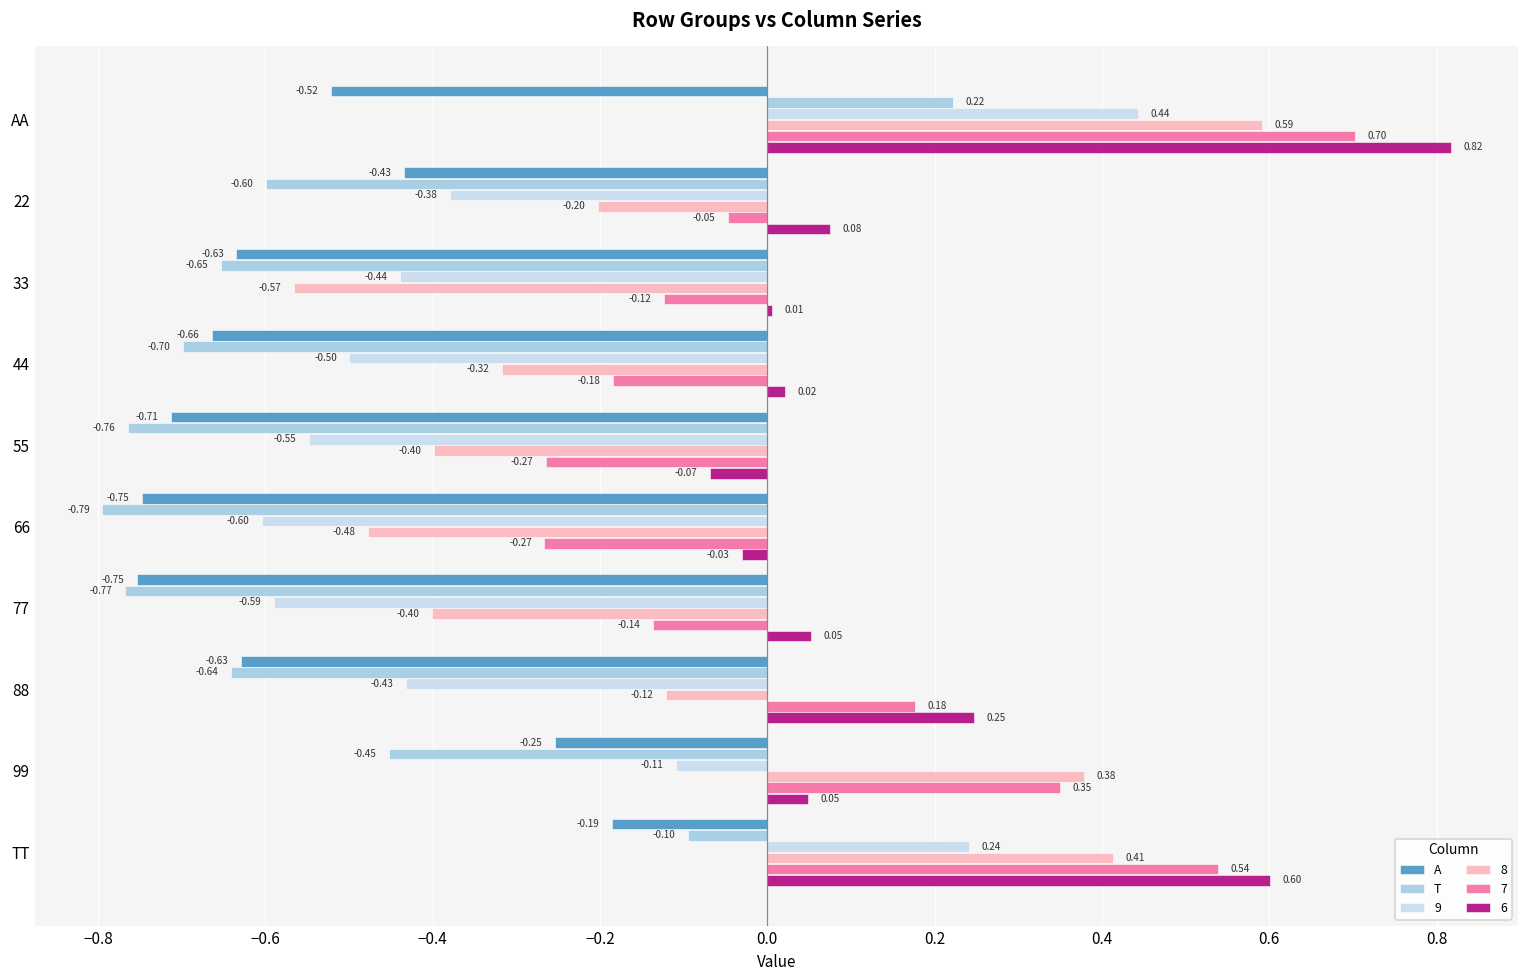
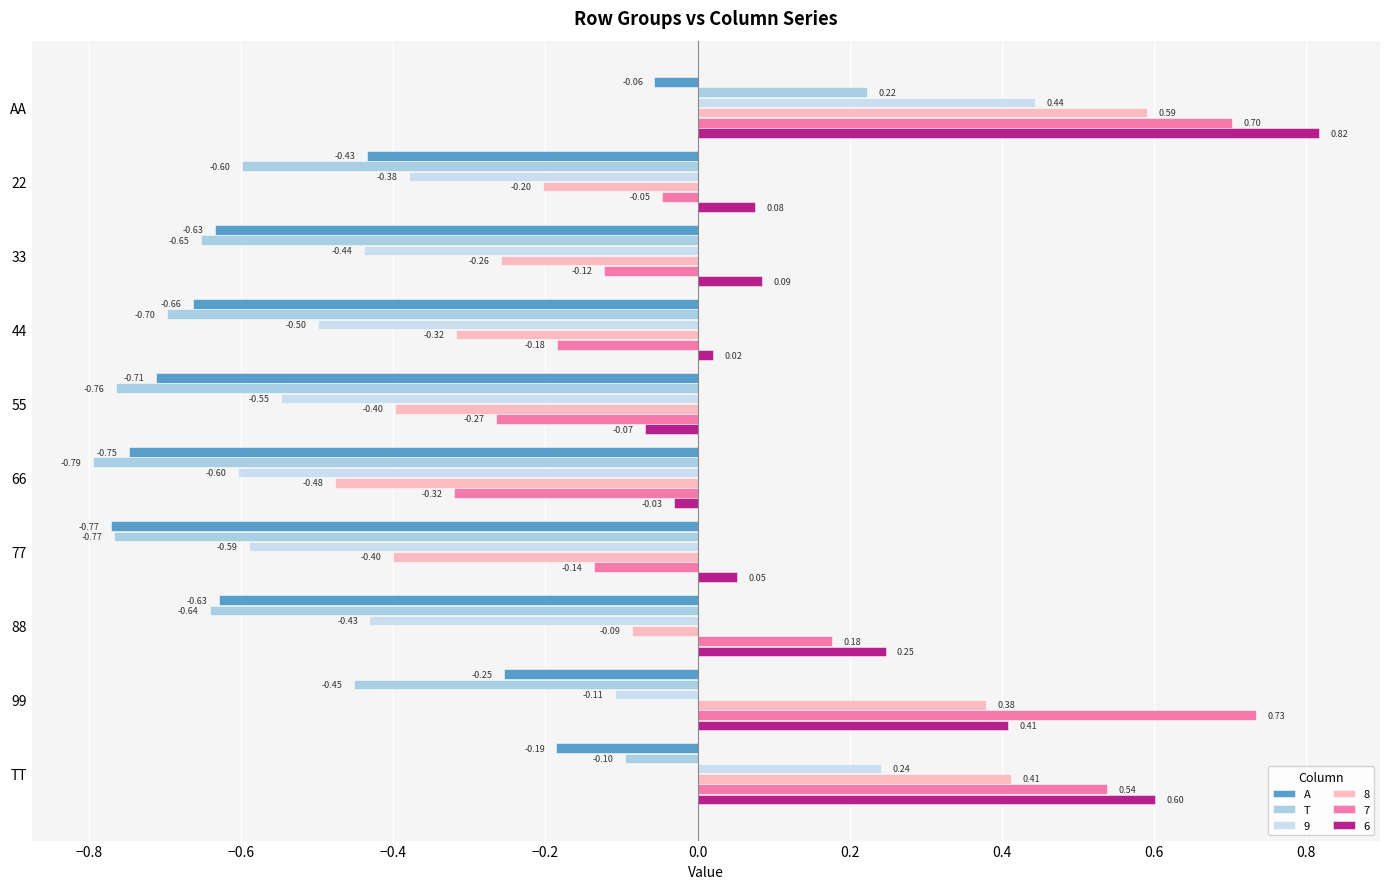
A, AA: -0.52 -> -0.06
8, 33: -0.57 -> -0.26
6, 33: 0.01 -> 0.09
7, 66: -0.27 -> -0.32
A, 77: -0.75 -> -0.77
8, 88: -0.12 -> -0.09
7, 99: 0.35 -> 0.73
6, 99: 0.05 -> 0.41
